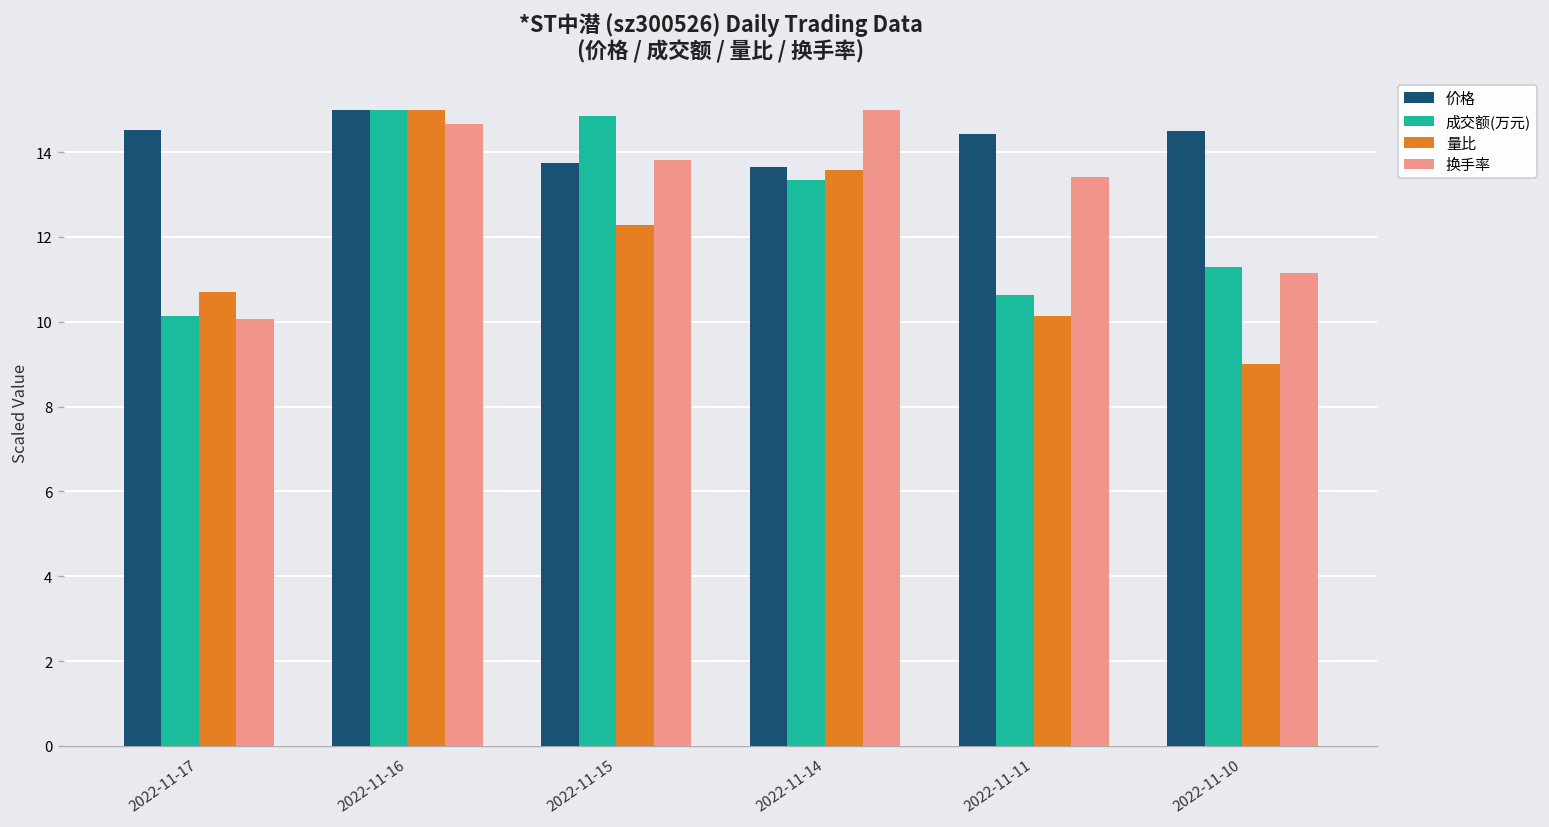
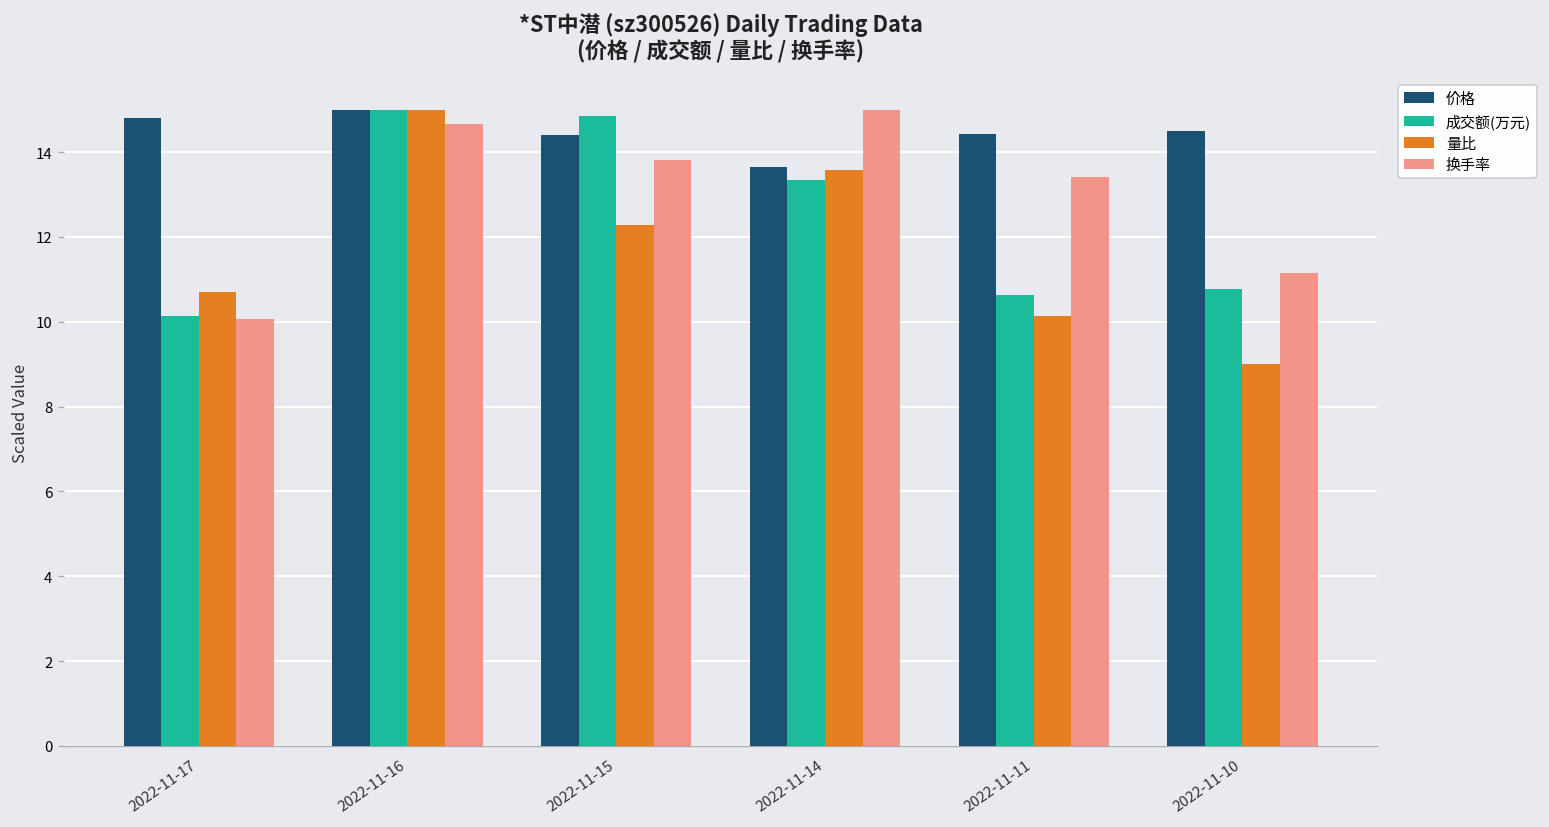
价格, 2022-11-17: 14.5 -> 14.8
价格, 2022-11-15: 13.7 -> 14.4
成交额(万元), 2022-11-10: 11.3 -> 10.8
